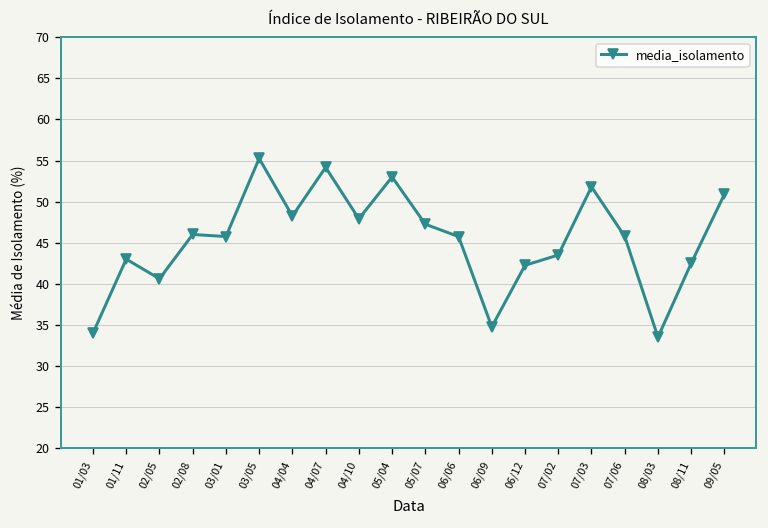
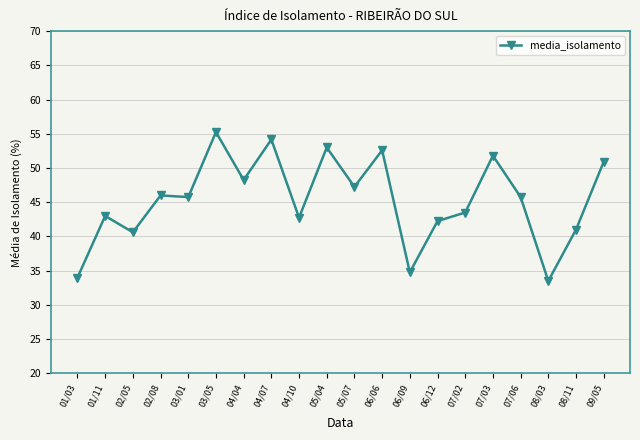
04/10: 48 -> 43
06/06: 46 -> 53
08/11: 43 -> 41
